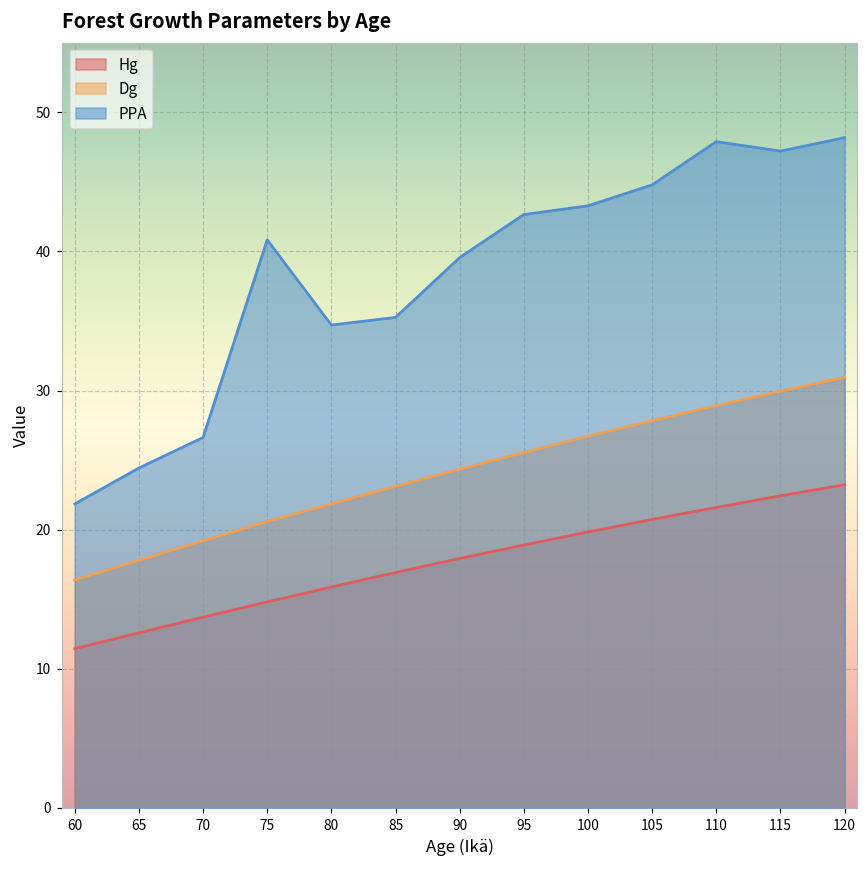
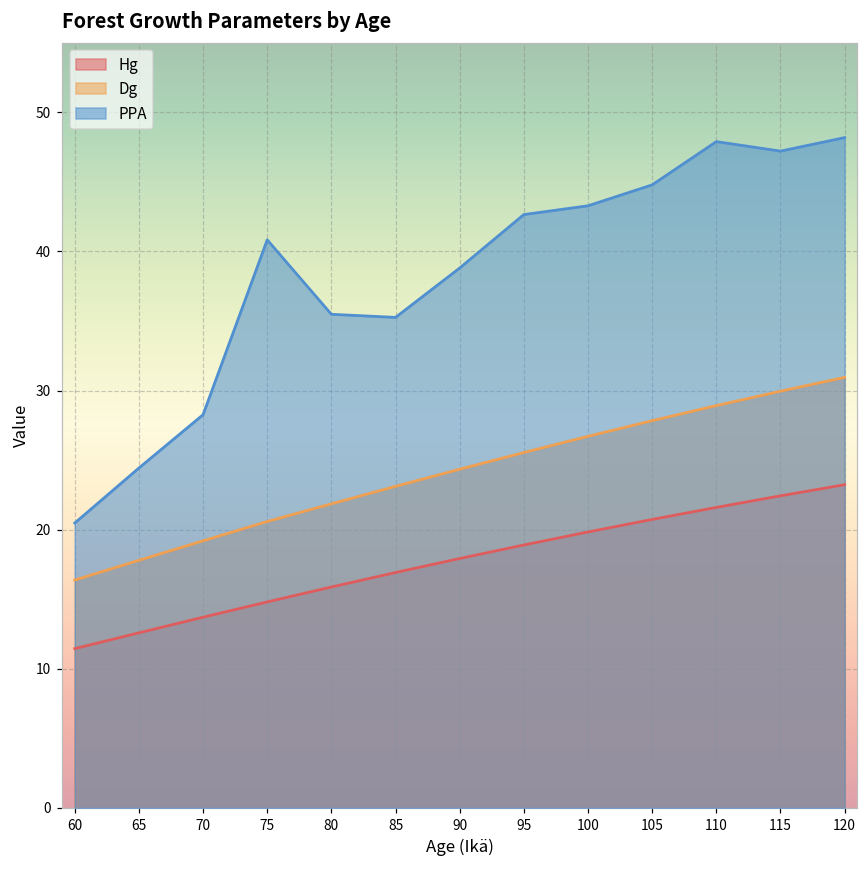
PPA, 60: 21.8 -> 20.5
PPA, 70: 26.6 -> 28.3
PPA, 80: 34.7 -> 35.5
PPA, 90: 39.6 -> 38.8
